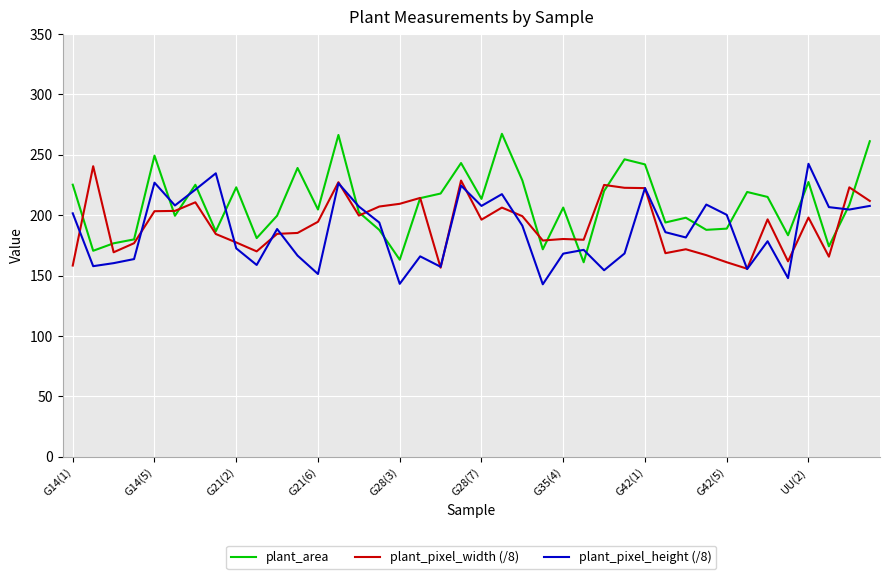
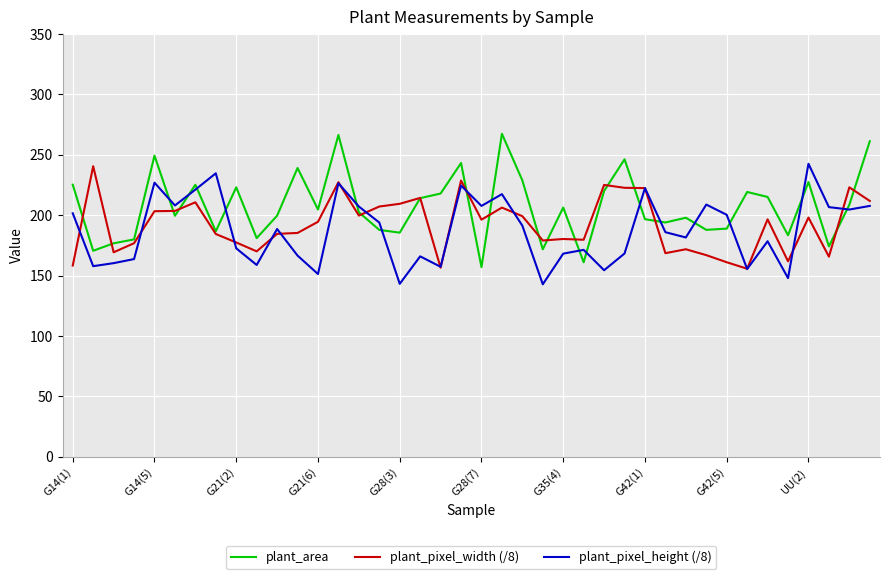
plant_area, G28(3): 163 -> 186
plant_area, G28(7): 214 -> 157
plant_area, G42(1): 242 -> 197
